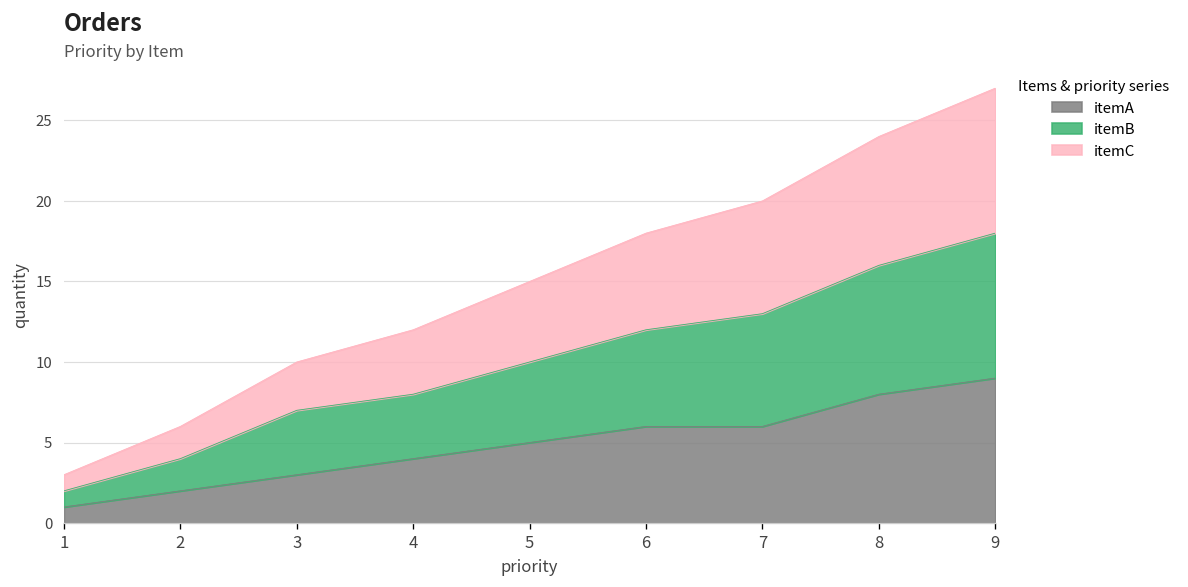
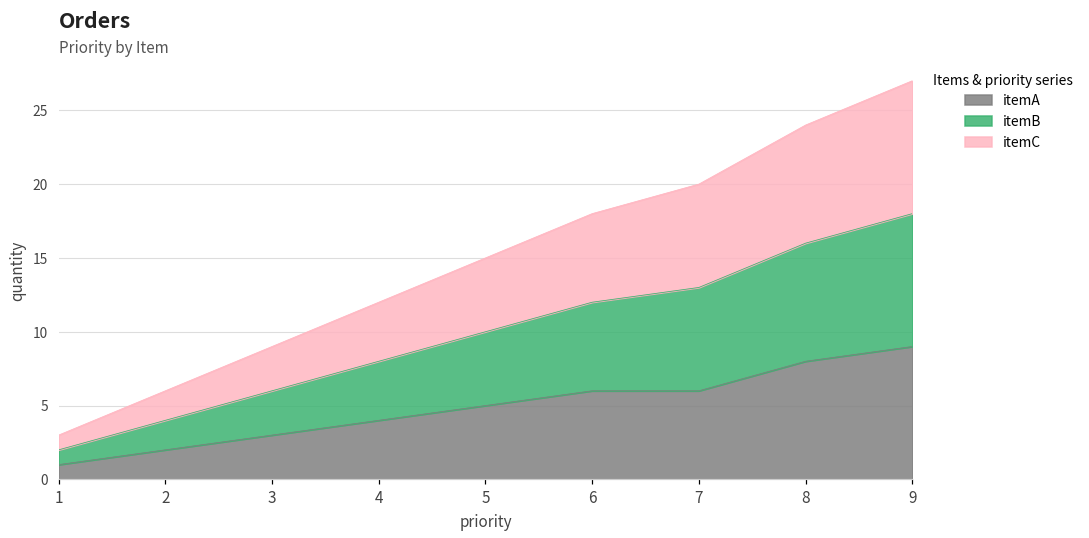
itemB, 3: 4 -> 3
